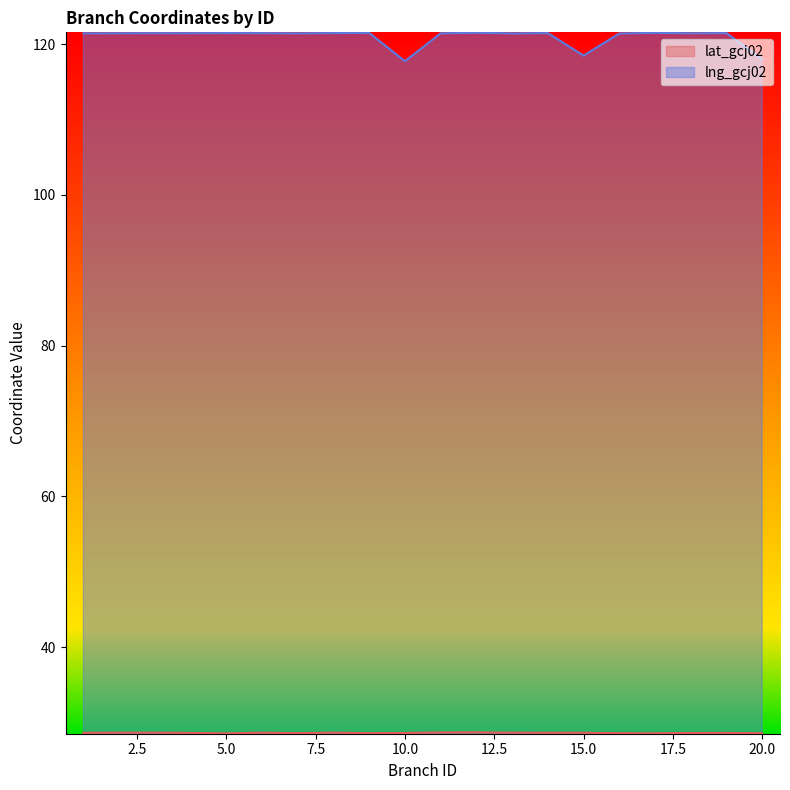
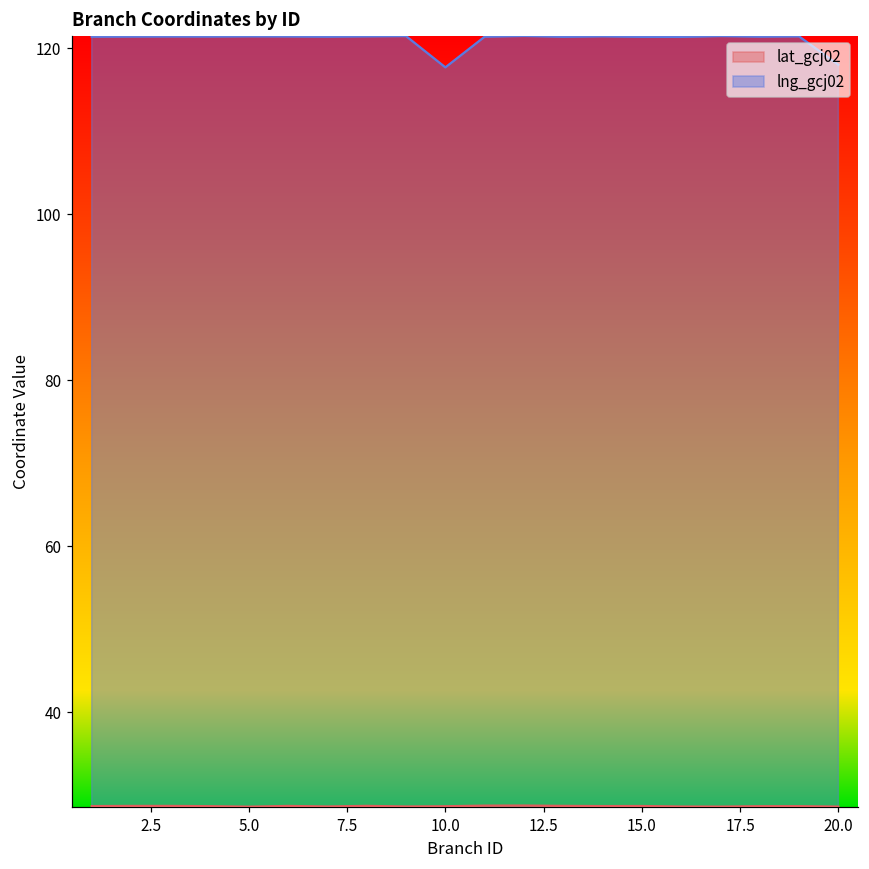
lng_gcj02, 15.0: 118 -> 121
